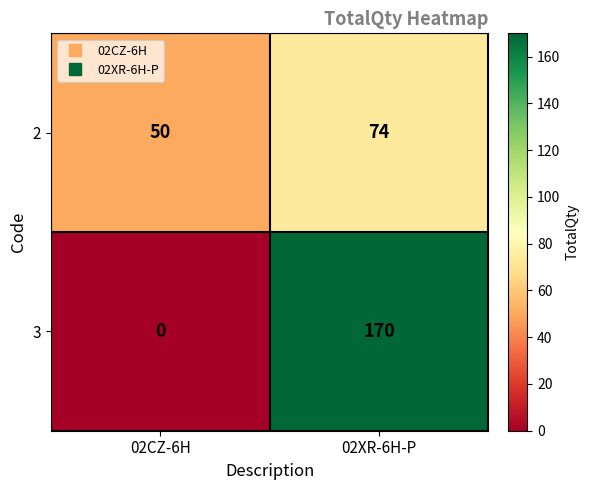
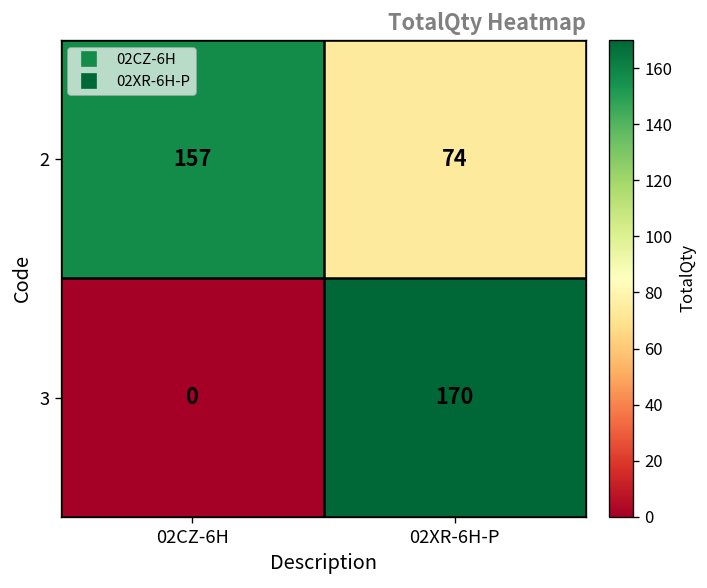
2, 02CZ-6H: 50 -> 157
